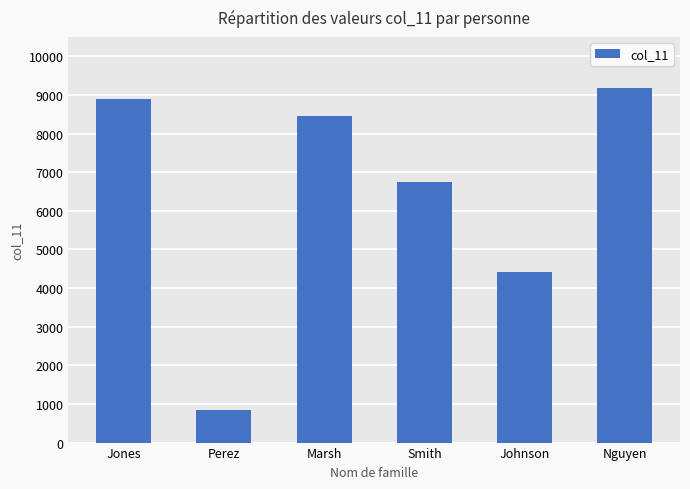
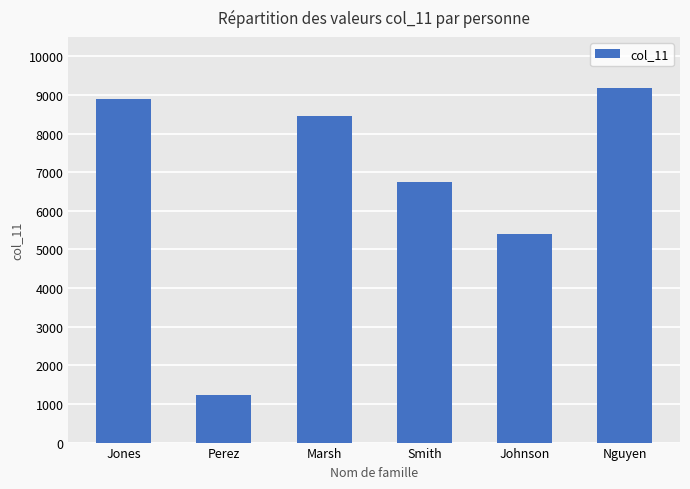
Perez: 800 -> 1200
Johnson: 4400 -> 5400
